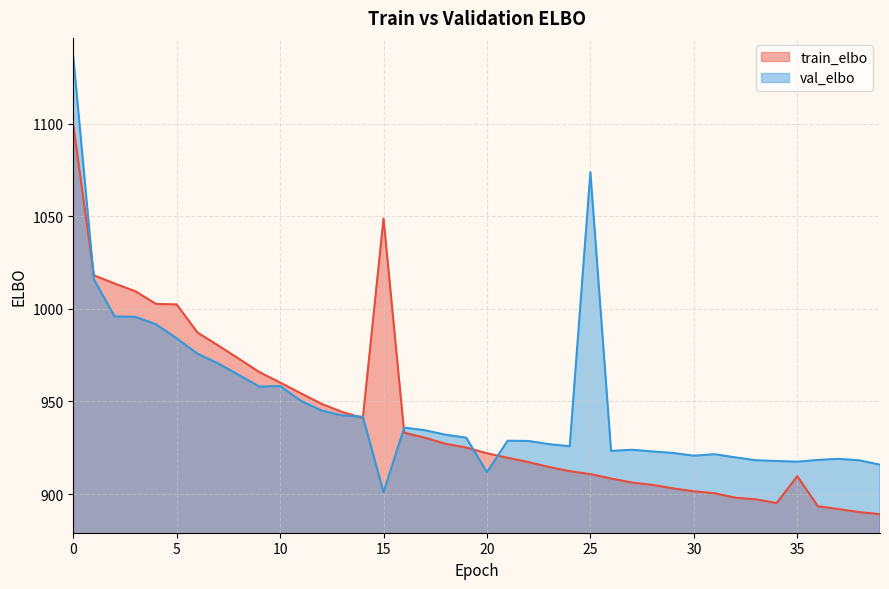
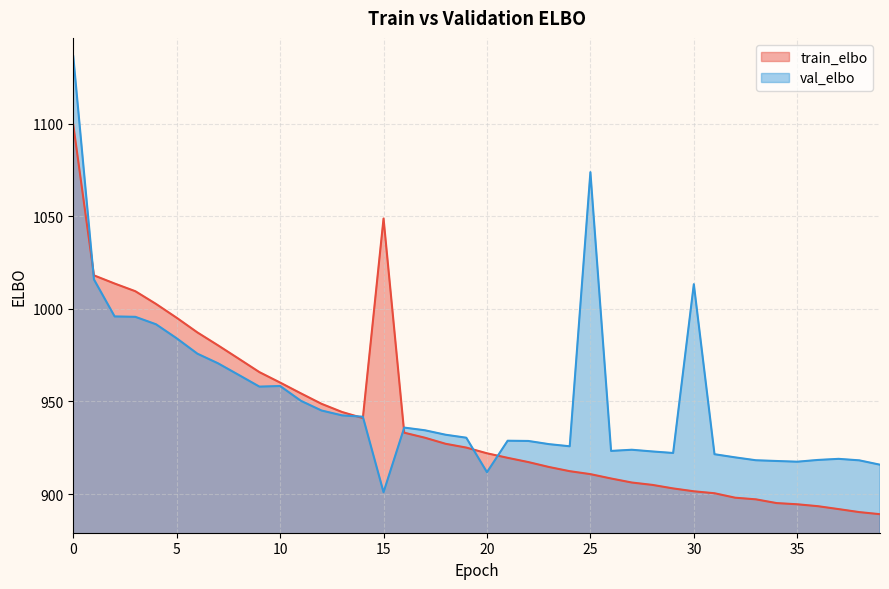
train_elbo, 5: 1002 -> 995
val_elbo, 30: 921 -> 1013
train_elbo, 35: 910 -> 894
